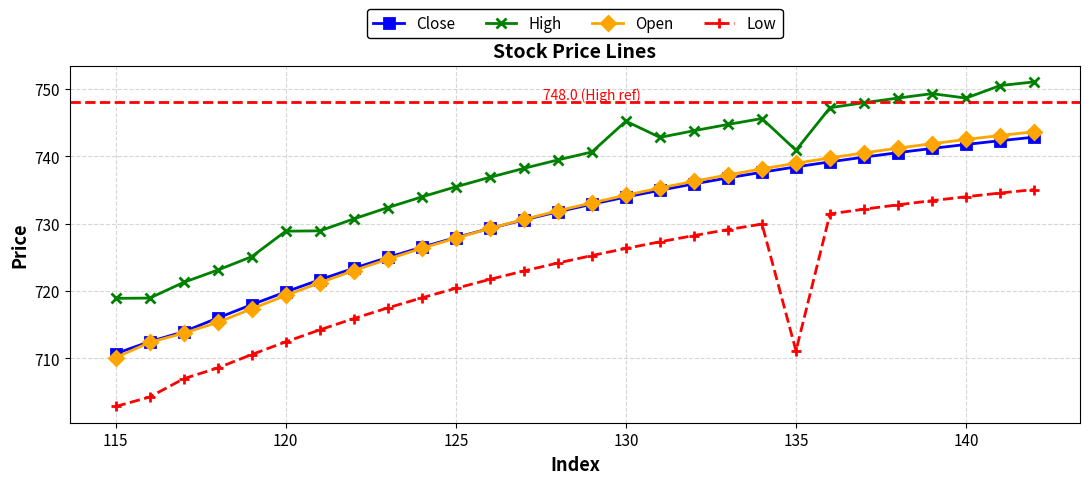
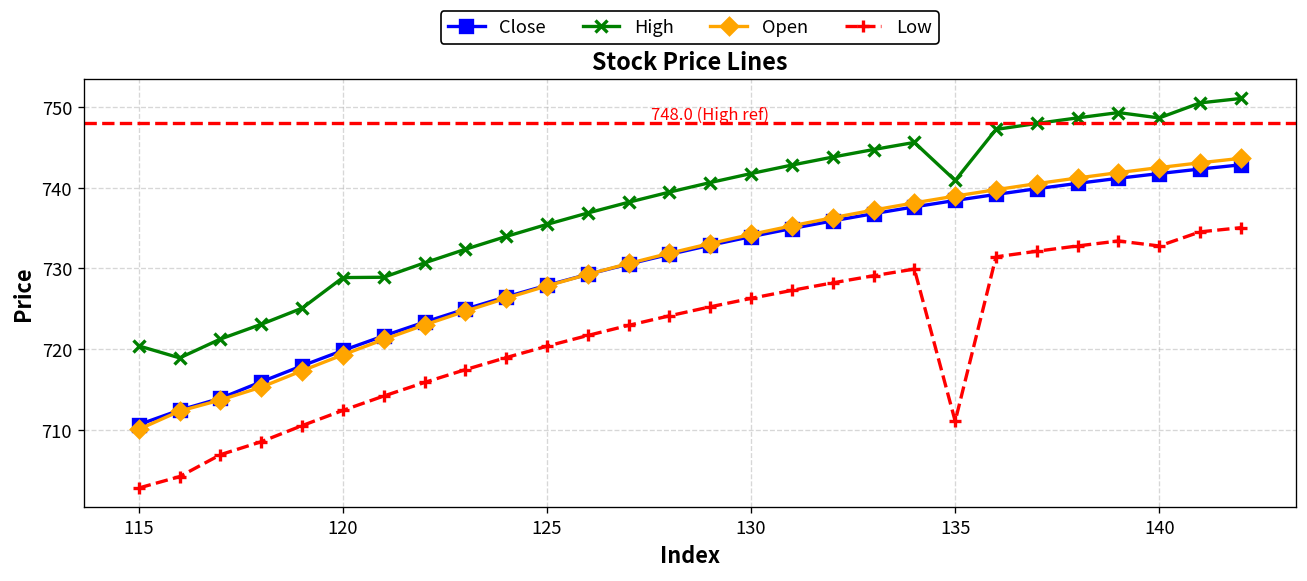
High, 115: 719 -> 720
High, 130: 745 -> 742
Low, 140: 734 -> 733
